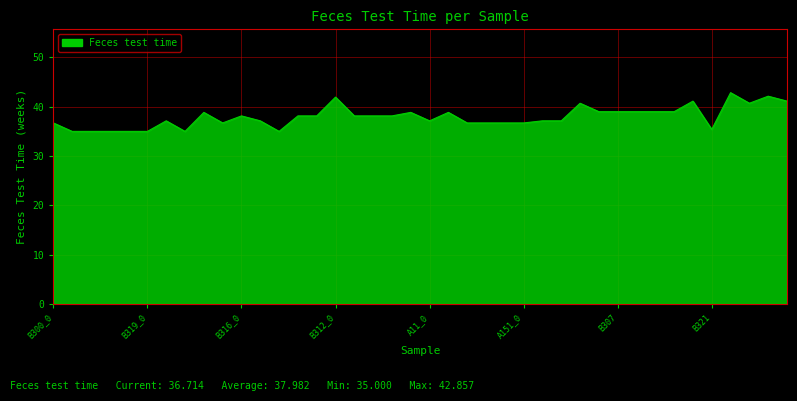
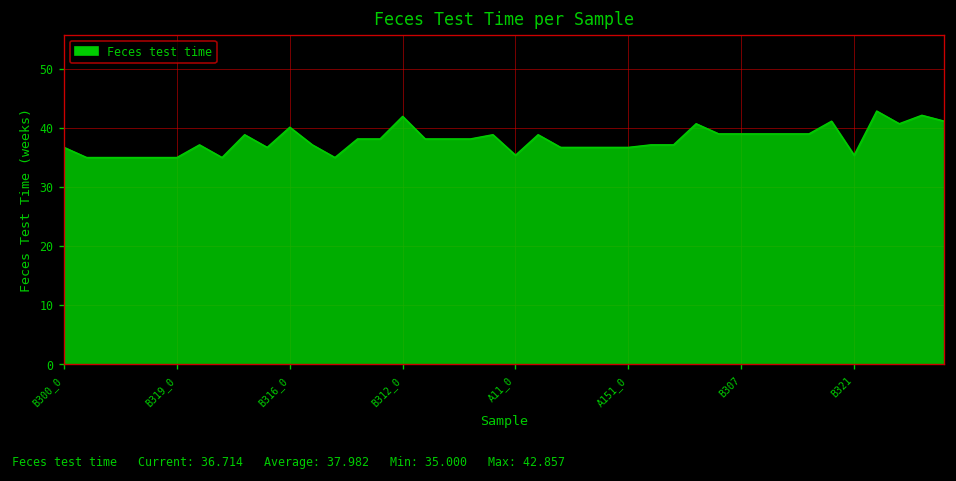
B316_0: 38 -> 40
A11_0: 37 -> 35
